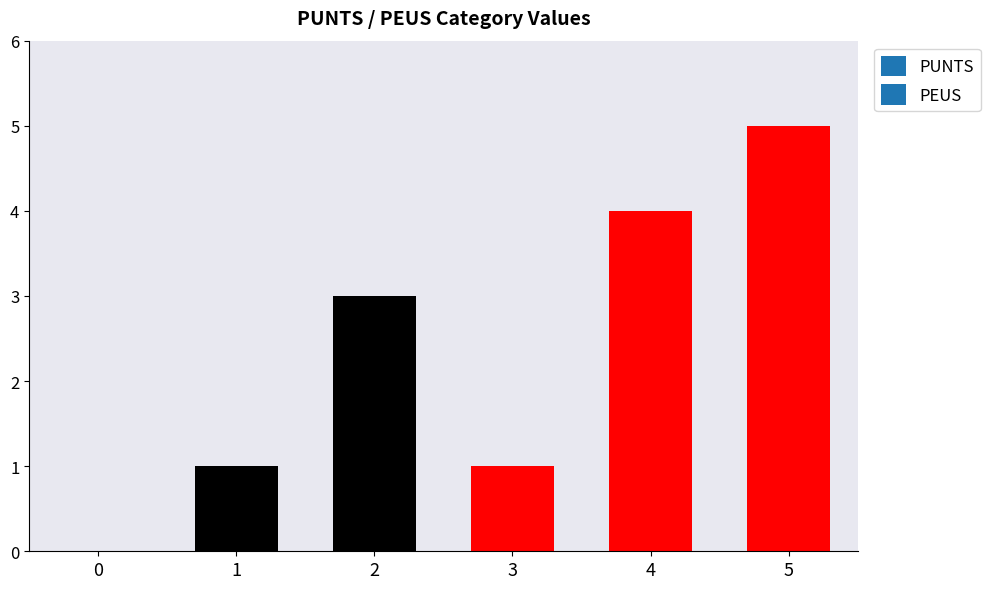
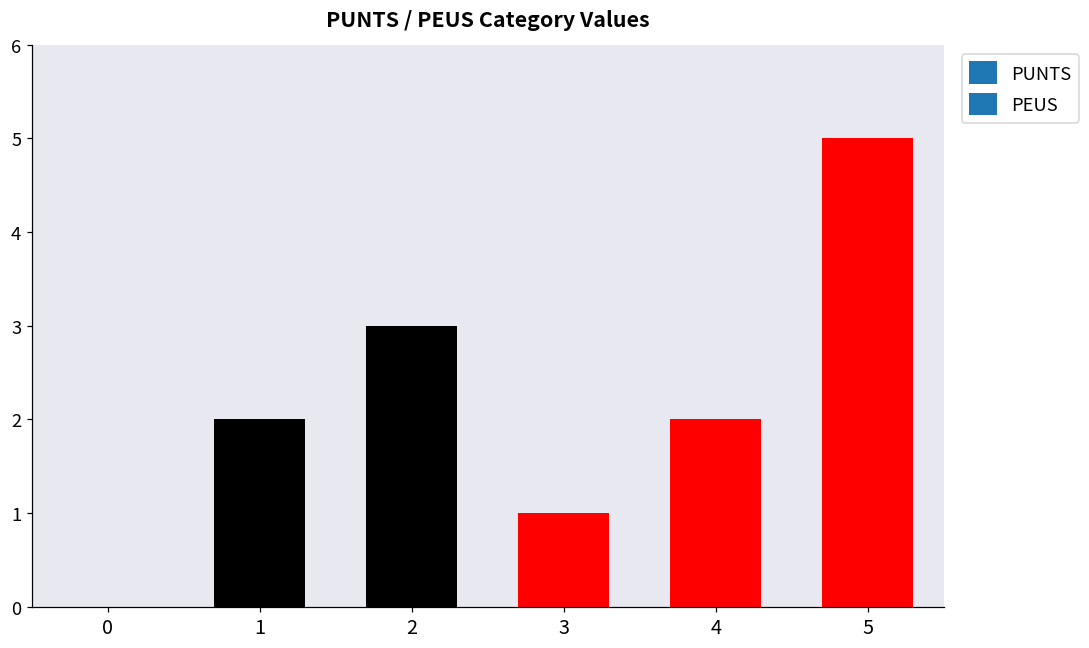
1: 1 -> 2
4: 4 -> 2
